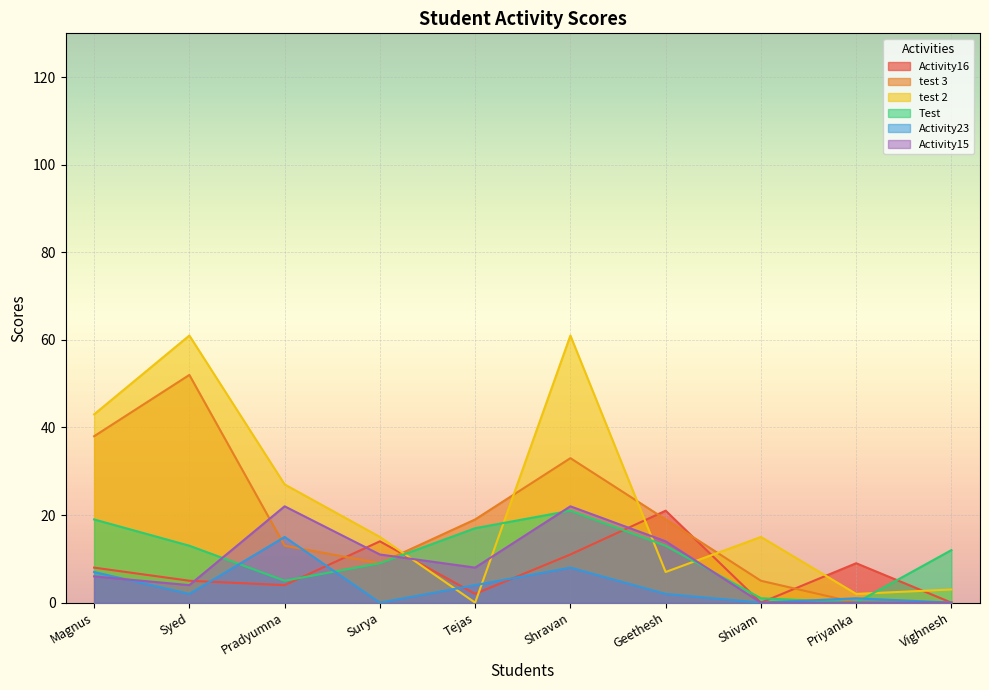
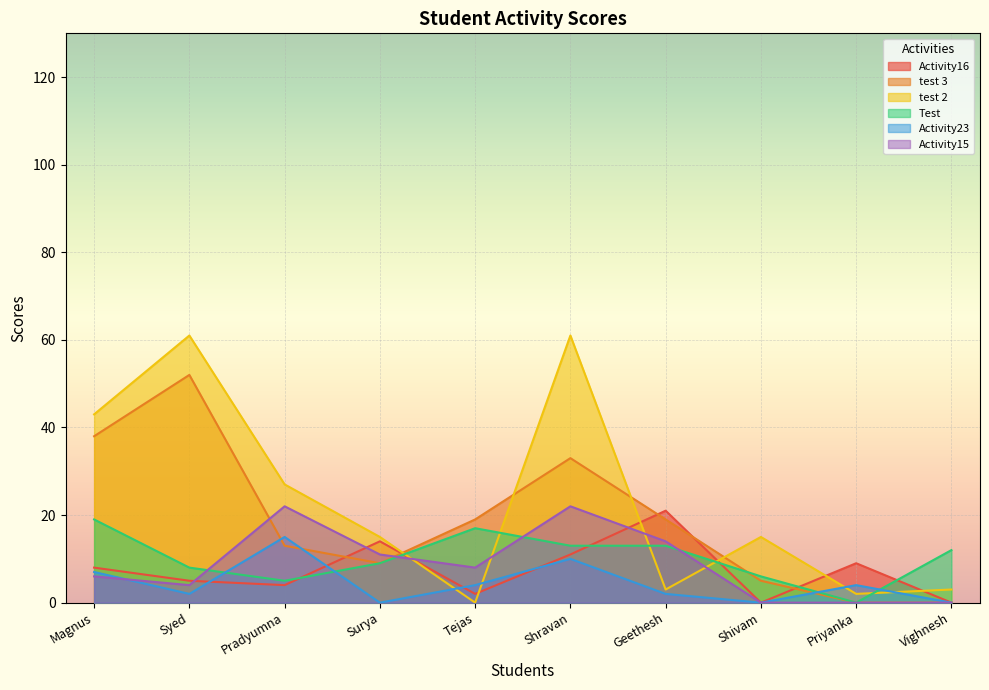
Test, Syed: 13 -> 8
Test, Shravan: 21 -> 13
Activity23, Shravan: 8 -> 10
test 2, Geethesh: 7 -> 3
Test, Shivam: 1 -> 6
Activity23, Priyanka: 1 -> 4
